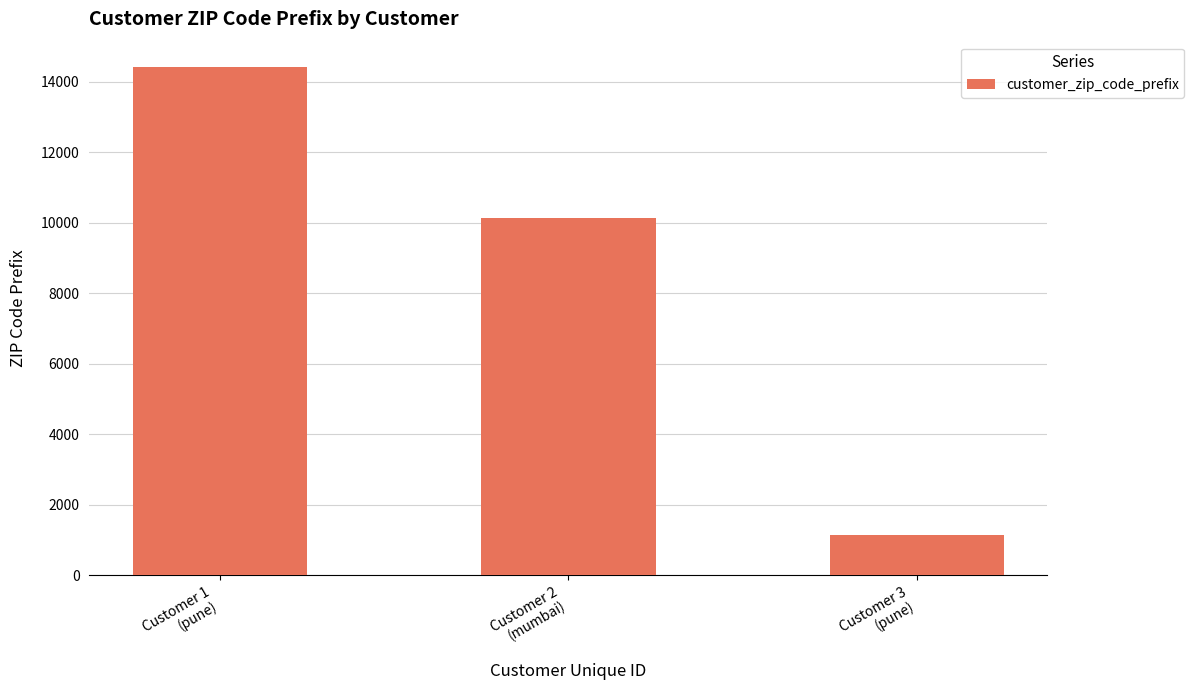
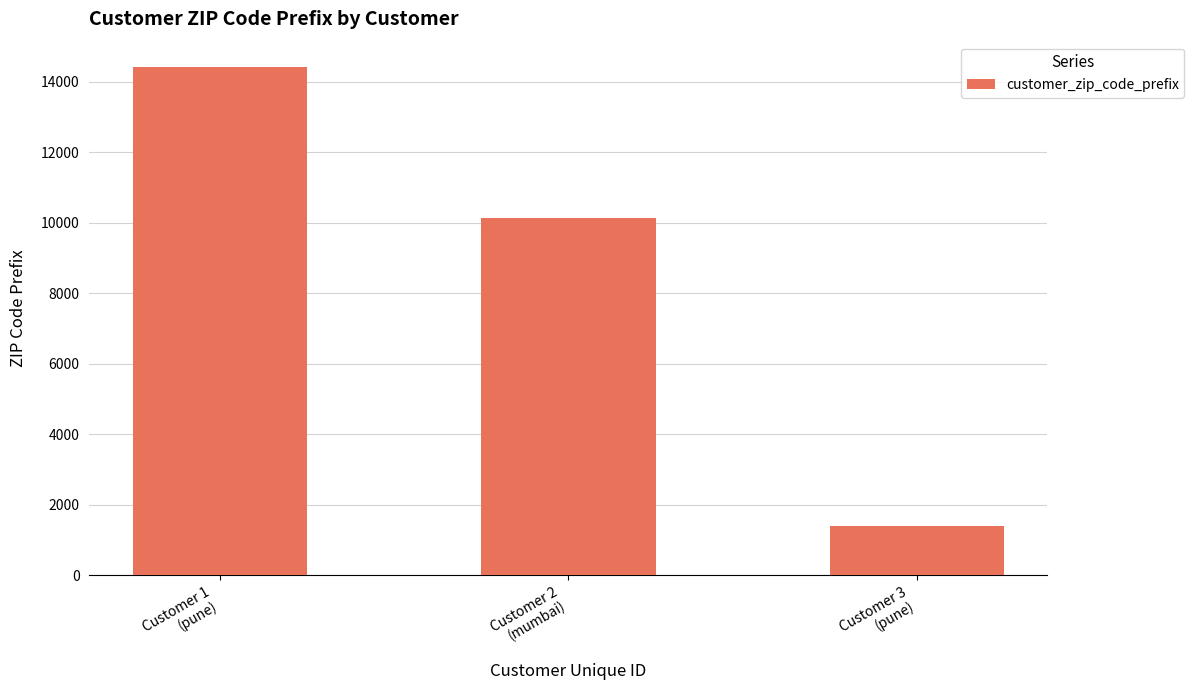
Customer 3 (pune): 1200 -> 1400
